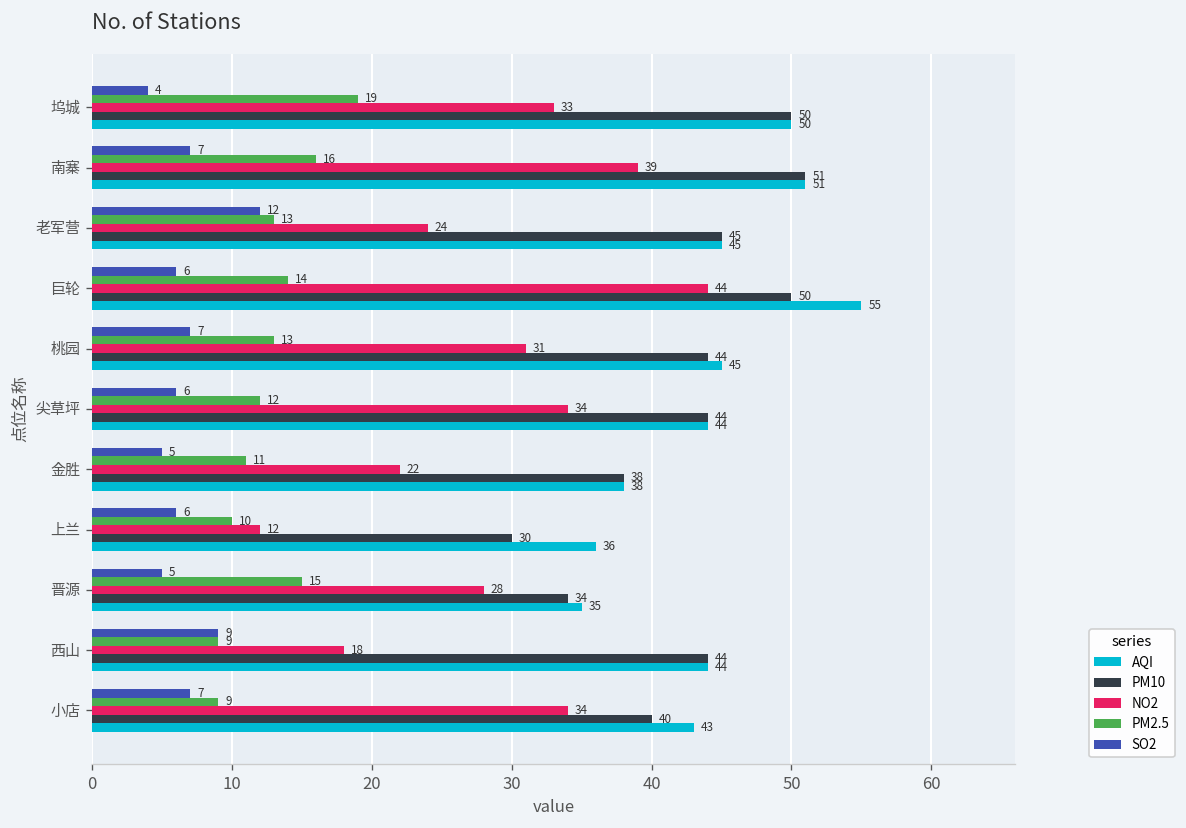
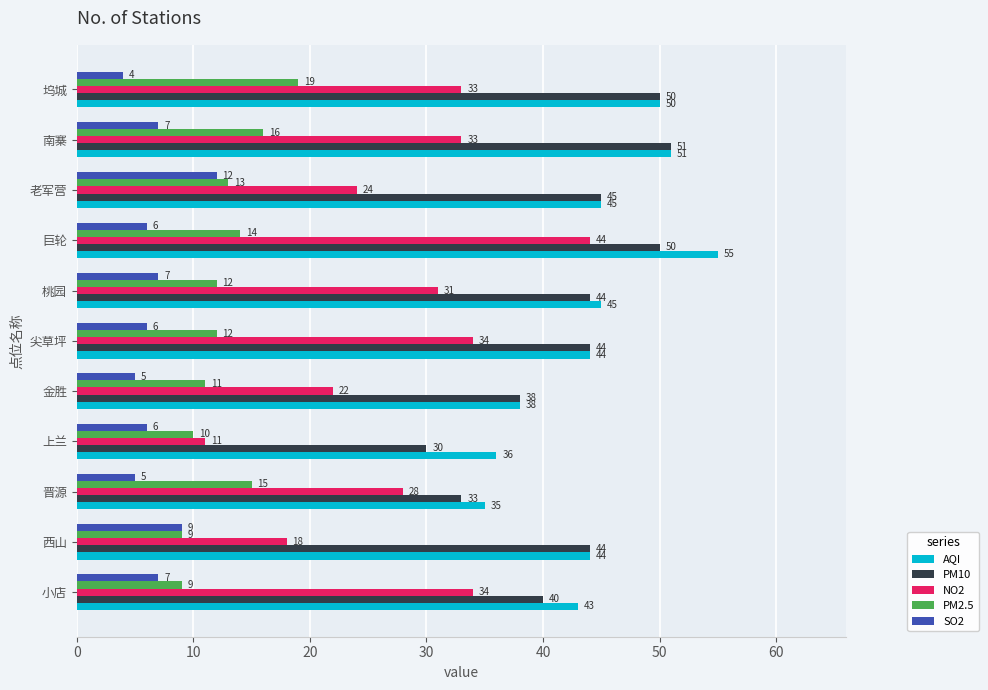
NO2, 南寨: 39 -> 33
PM2.5, 桃园: 13 -> 12
NO2, 上兰: 12 -> 11
PM10, 晋源: 34 -> 33
